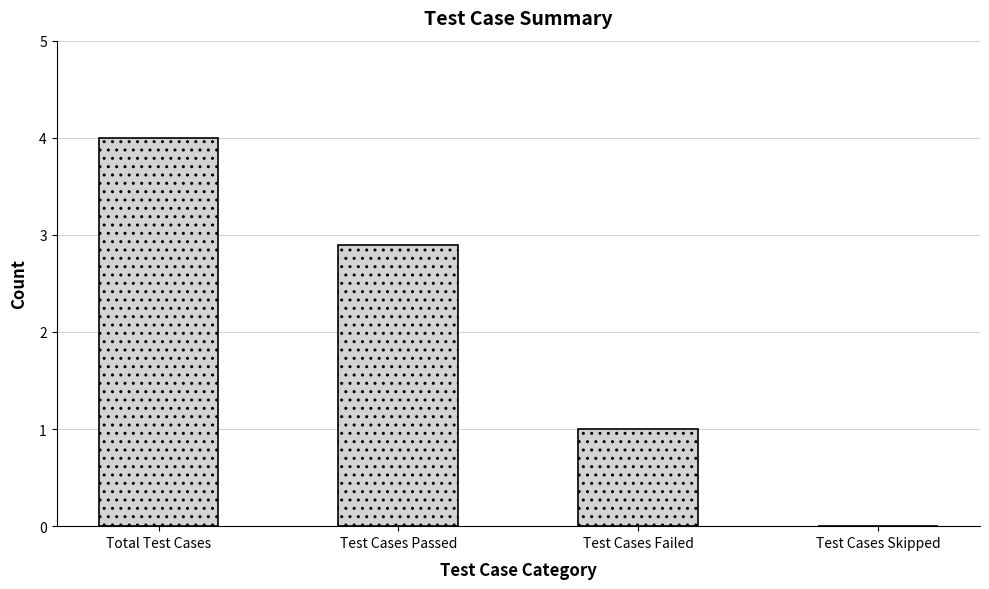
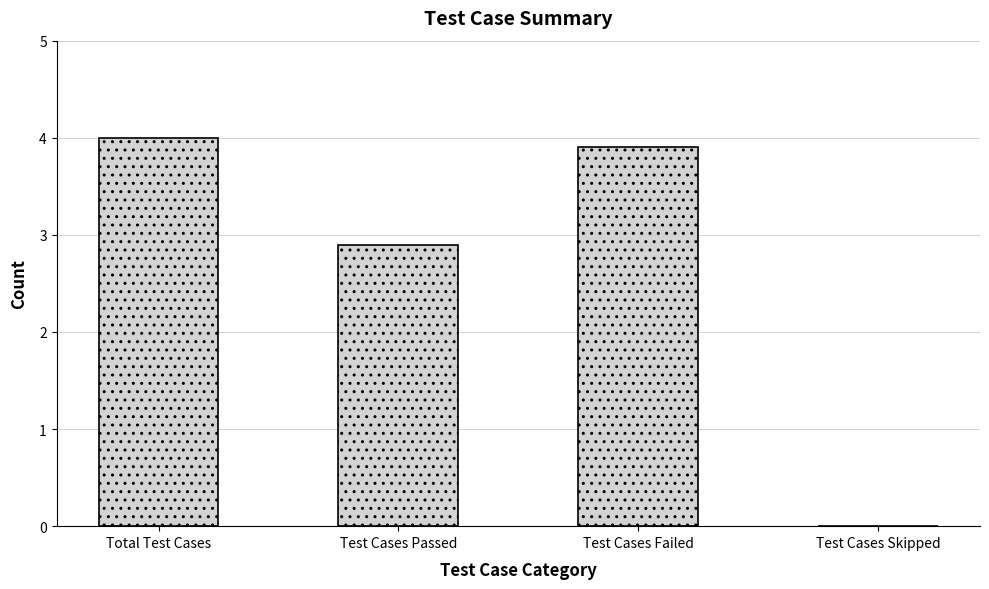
Test Cases Failed: 1.0 -> 3.9
